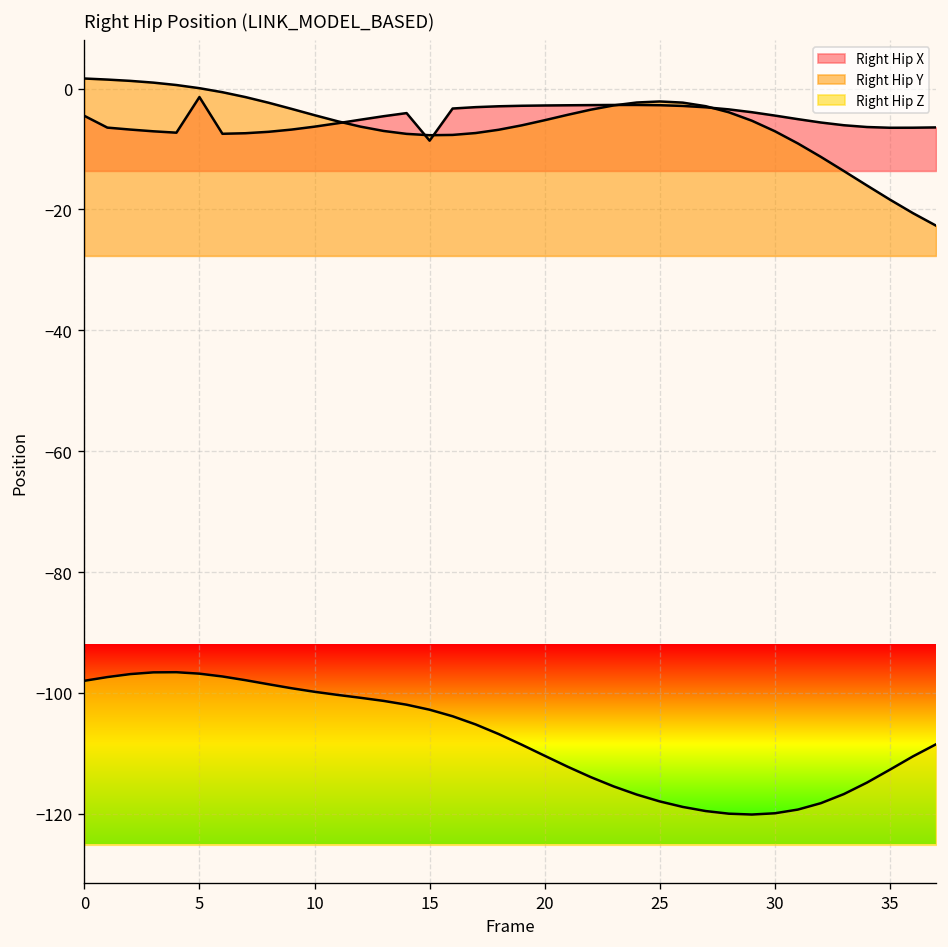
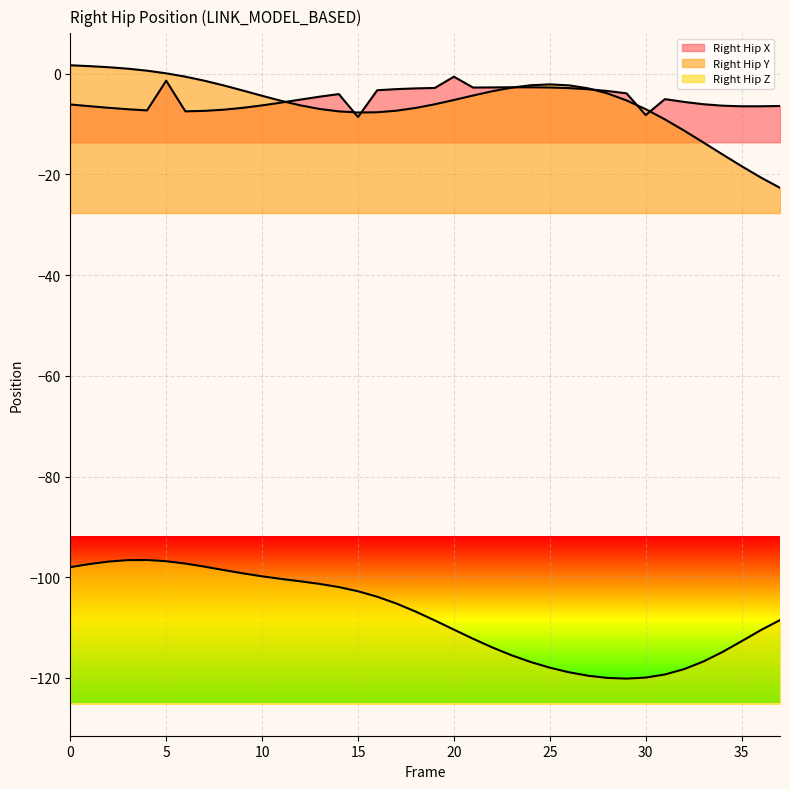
Right Hip X, 0: -5 -> -6
Right Hip X, 20: -3 -> -1
Right Hip X, 30: -4 -> -8
